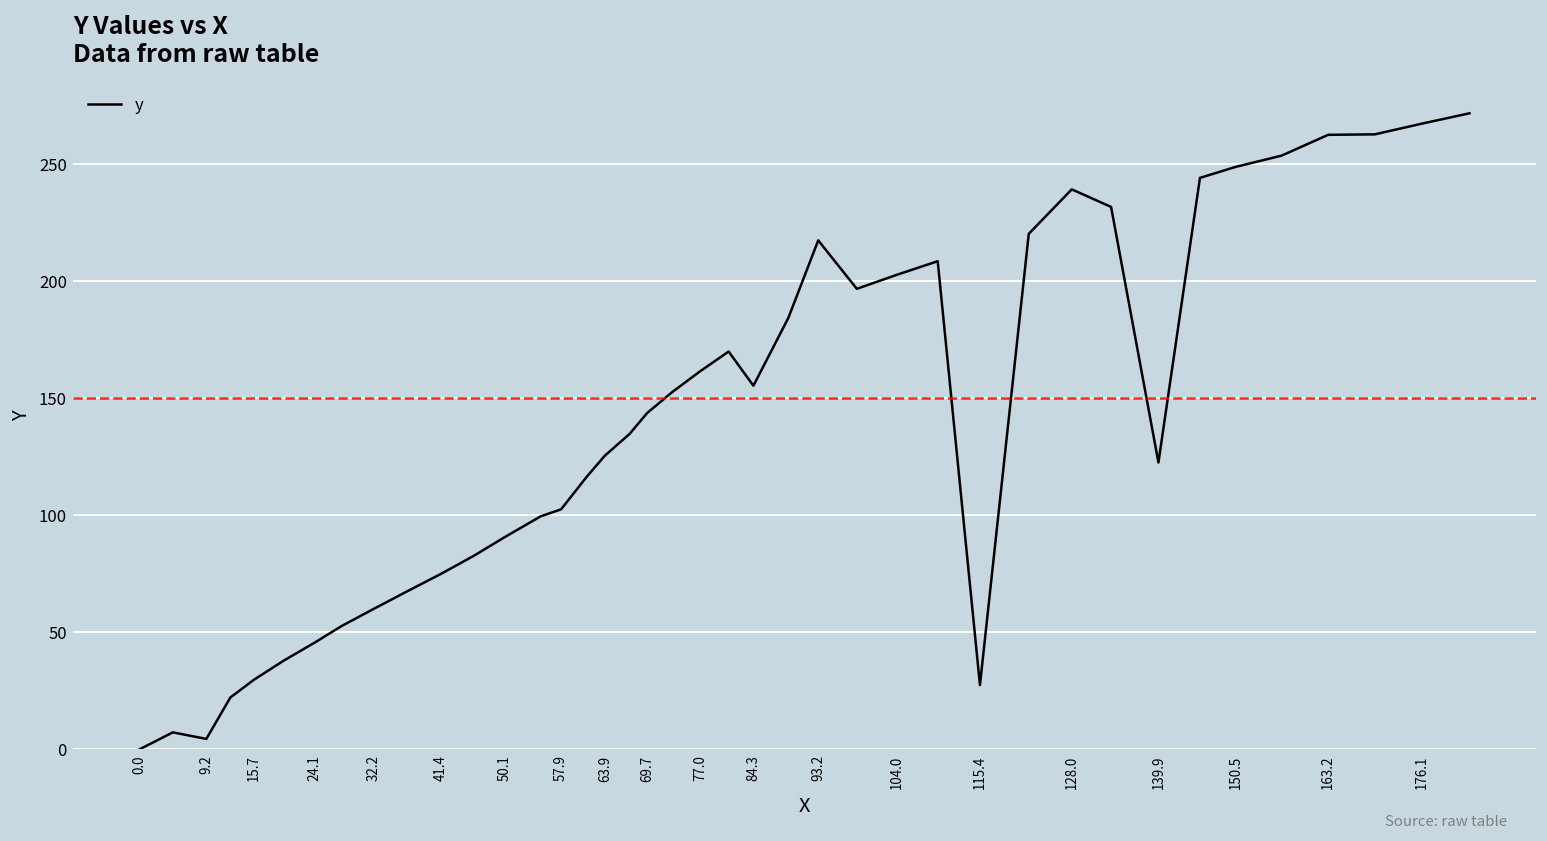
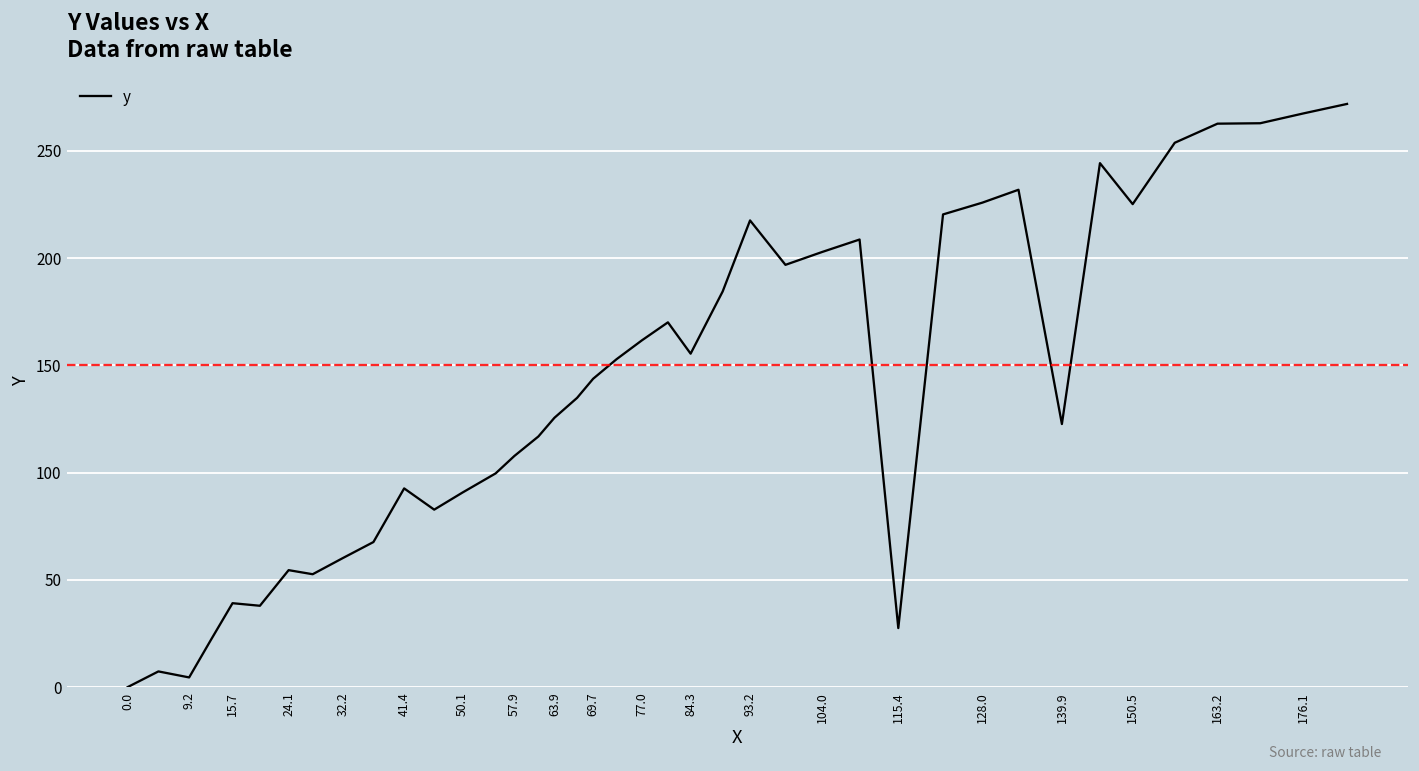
15.7: 30 -> 39
24.1: 46 -> 55
41.4: 75 -> 93
57.9: 103 -> 108
128.0: 239 -> 226
150.5: 249 -> 225
